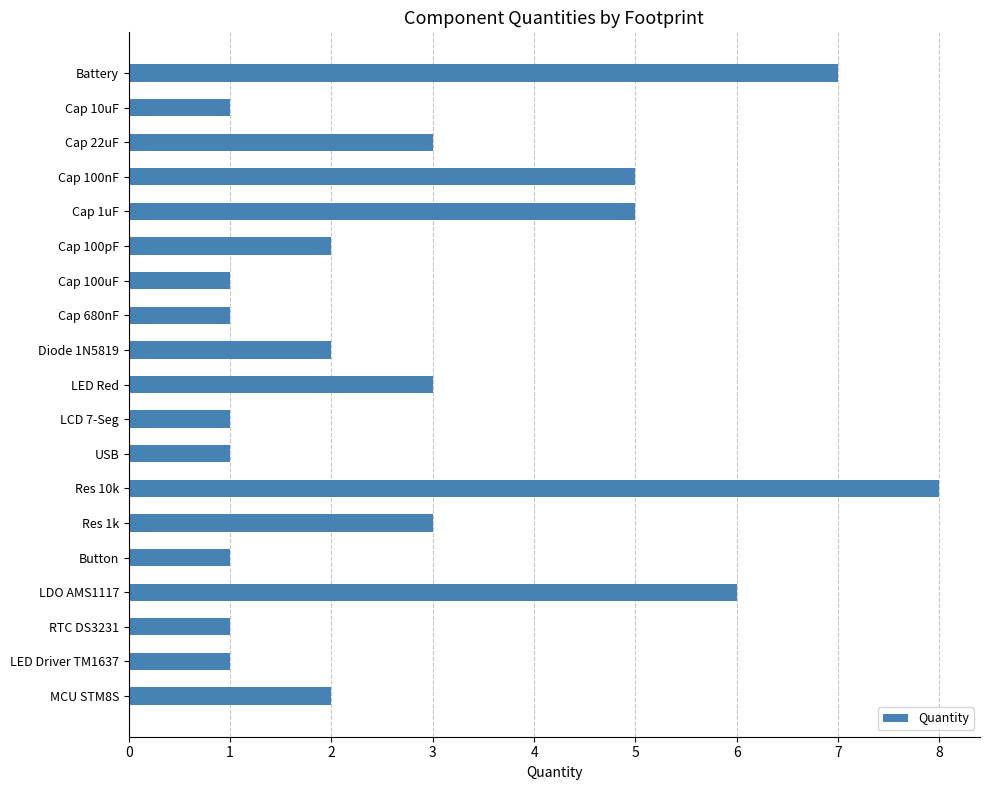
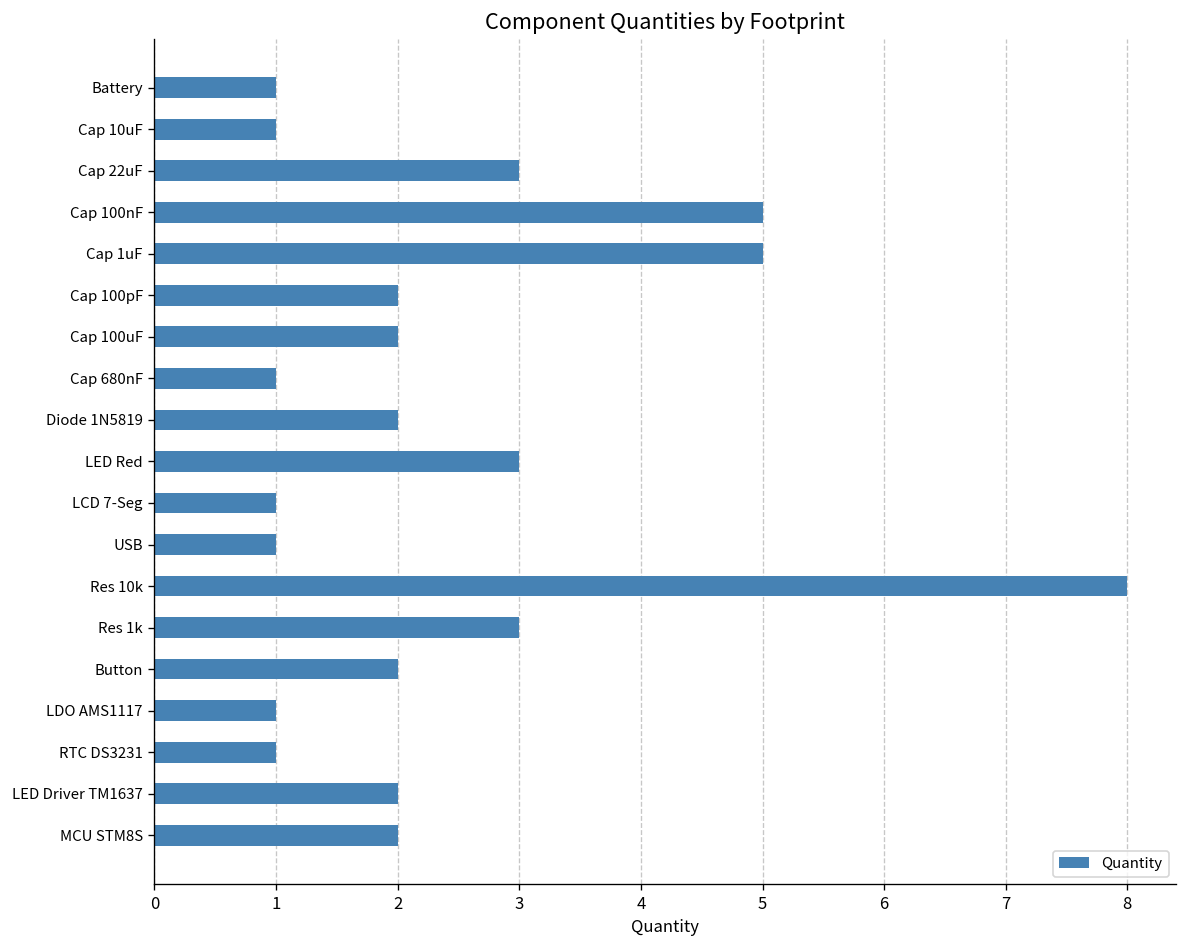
Battery: 7 -> 1
Cap 100uF: 1 -> 2
Button: 1 -> 2
LDO AMS1117: 6 -> 1
LED Driver TM1637: 1 -> 2
